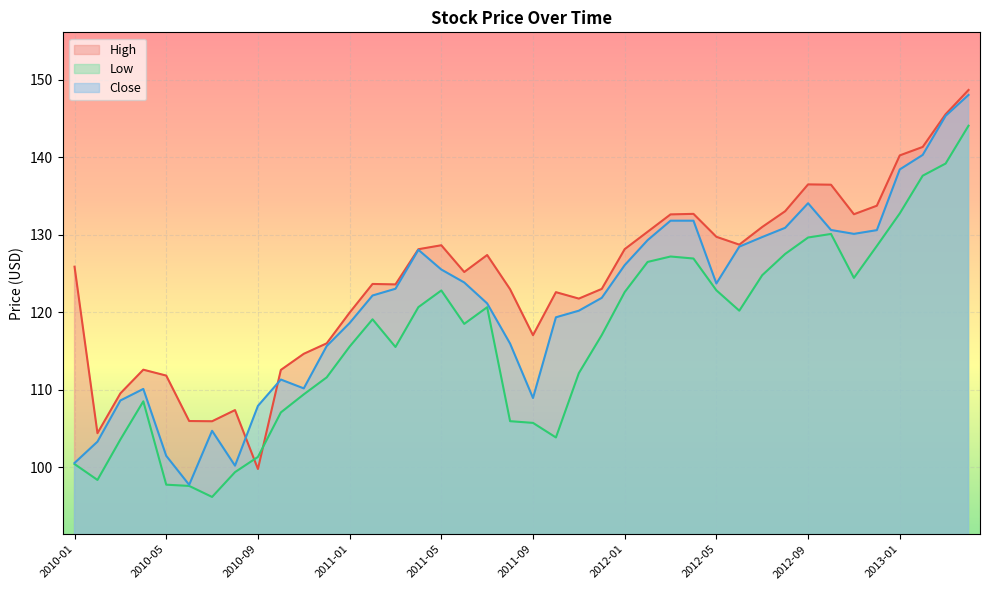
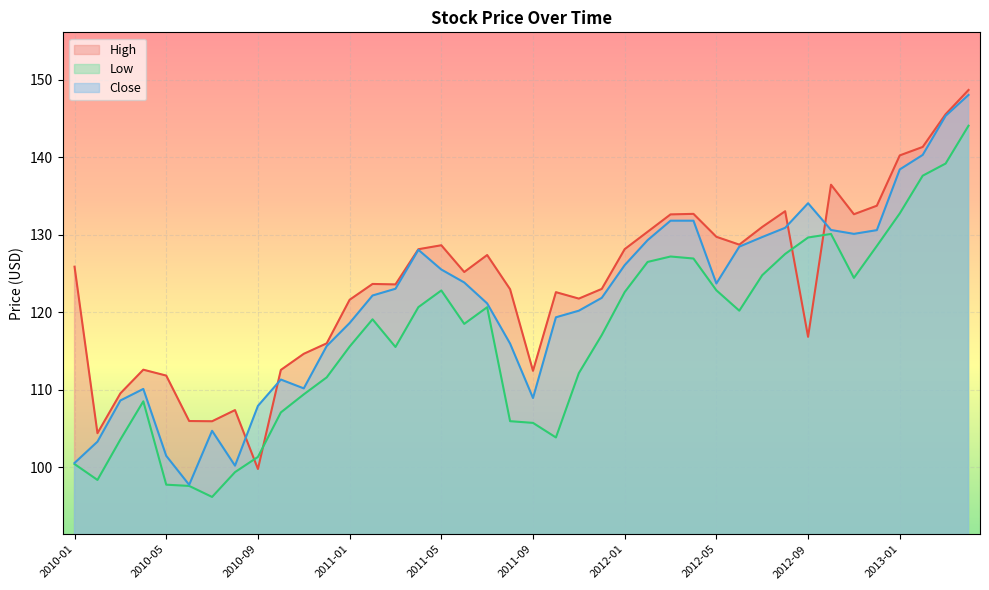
High, 2011-01: 120 -> 122
High, 2011-09: 117 -> 112
High, 2012-09: 136 -> 117
